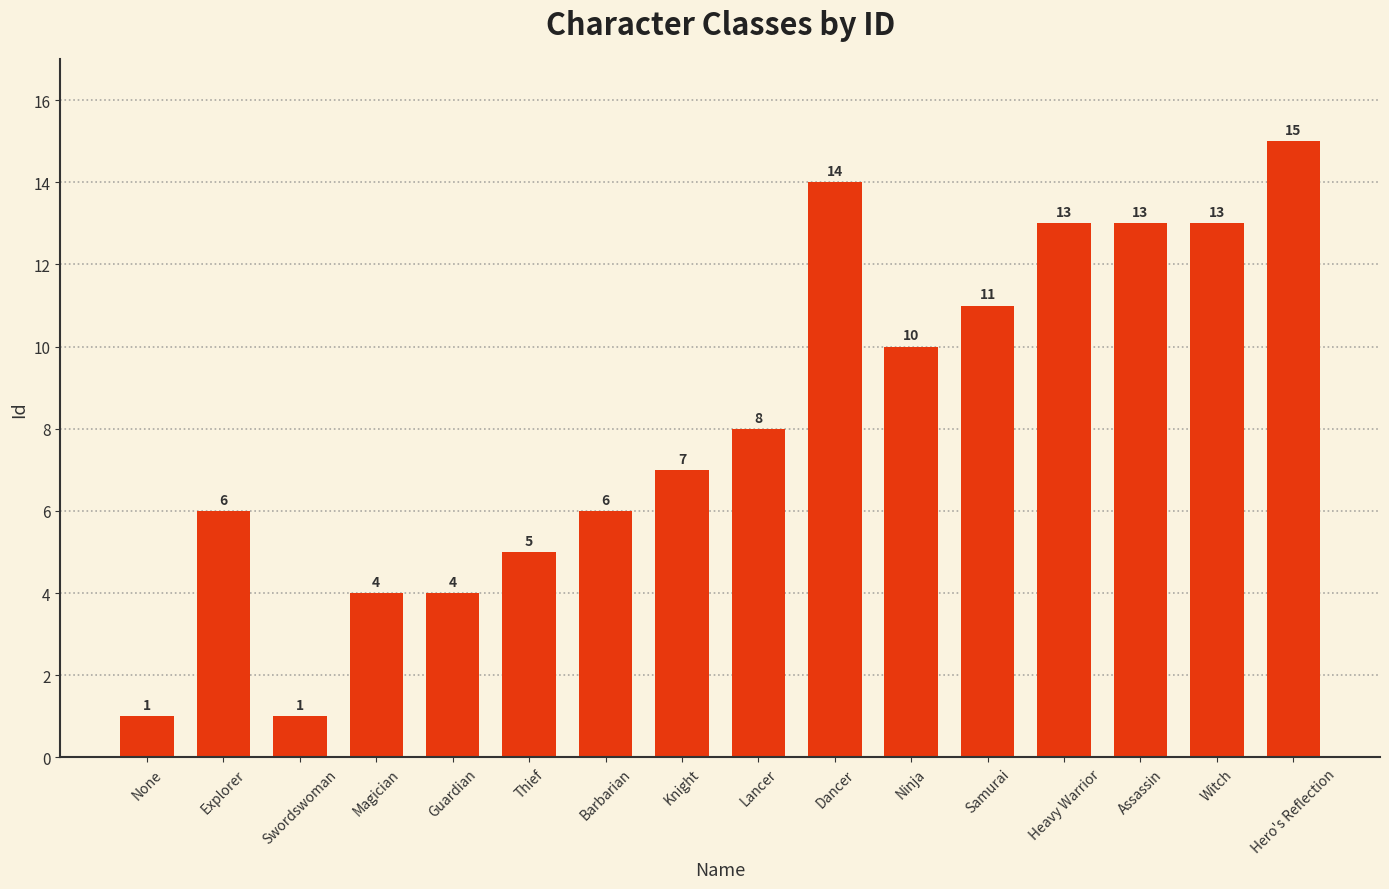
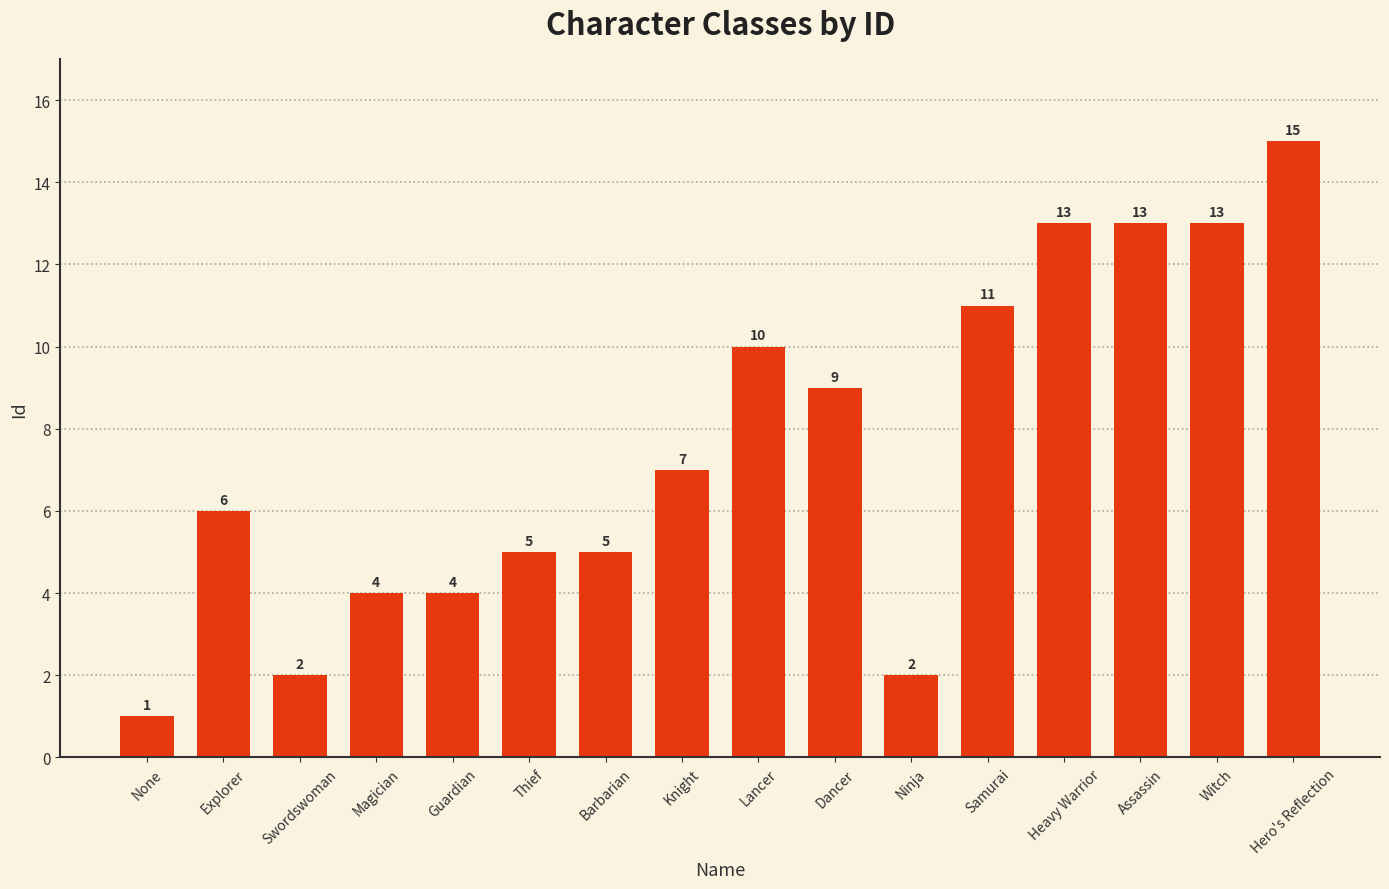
Swordswoman: 1 -> 2
Barbarian: 6 -> 5
Lancer: 8 -> 10
Dancer: 14 -> 9
Ninja: 10 -> 2
